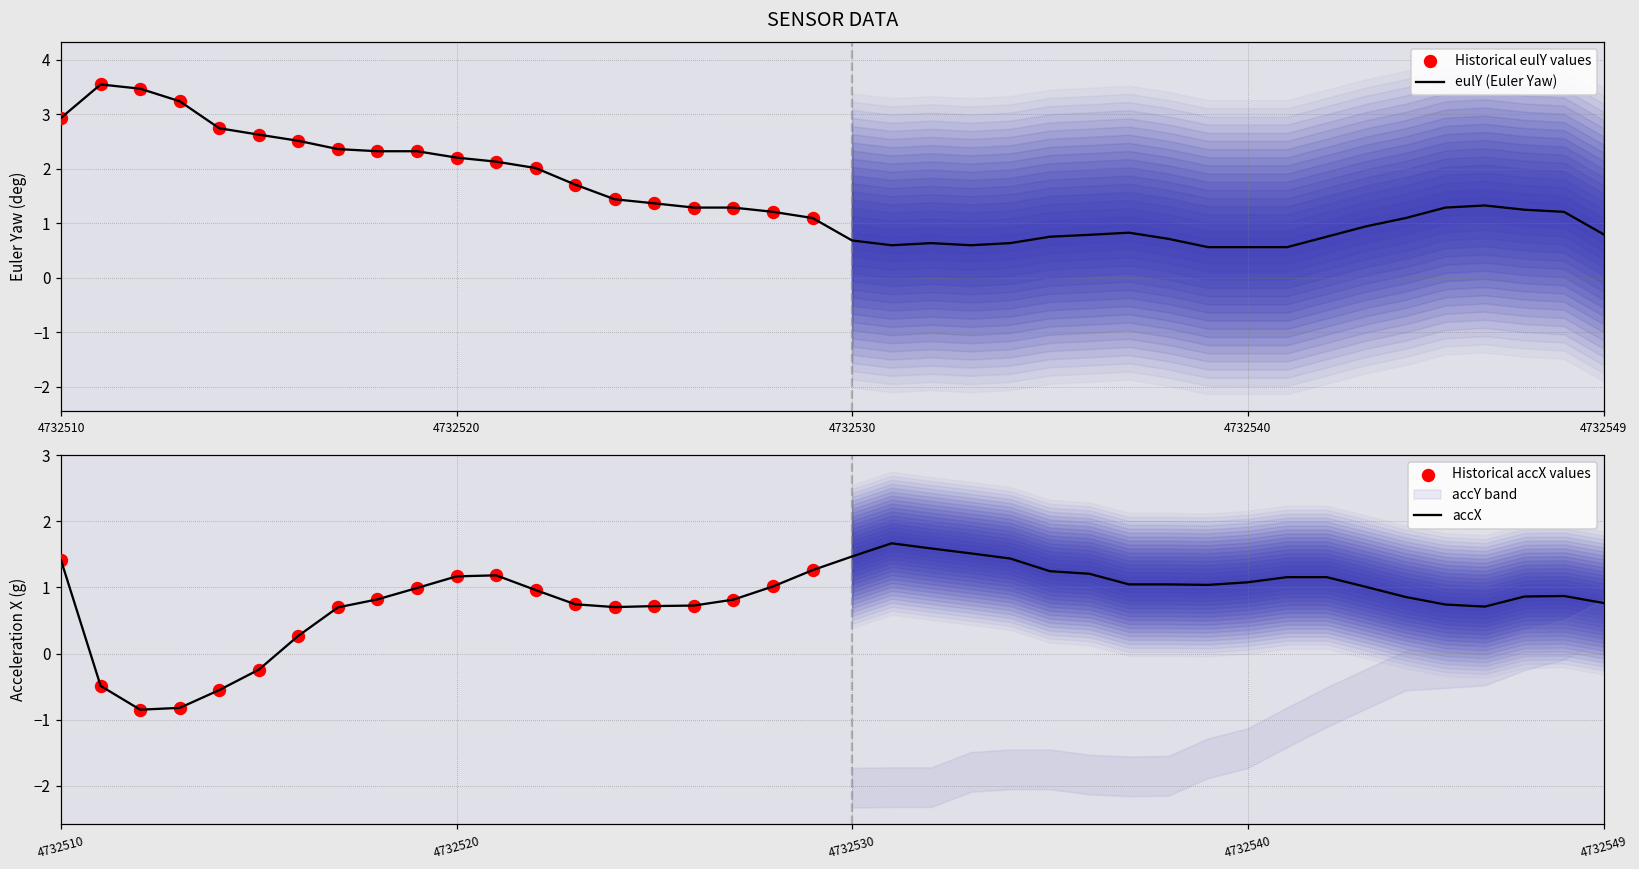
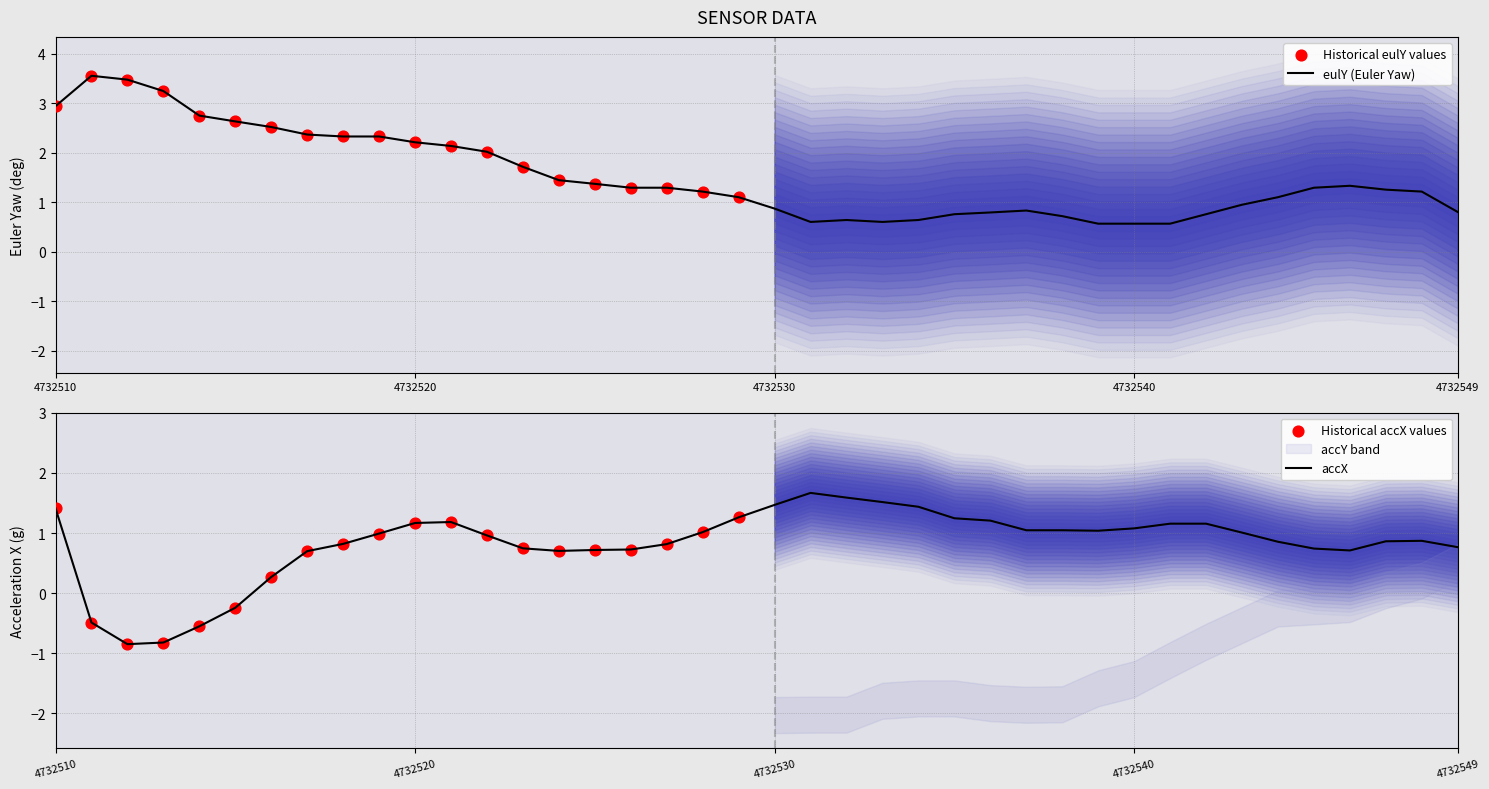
SENSOR DATA, eulY (Euler Yaw), 4732530: 0.7 -> 0.9
